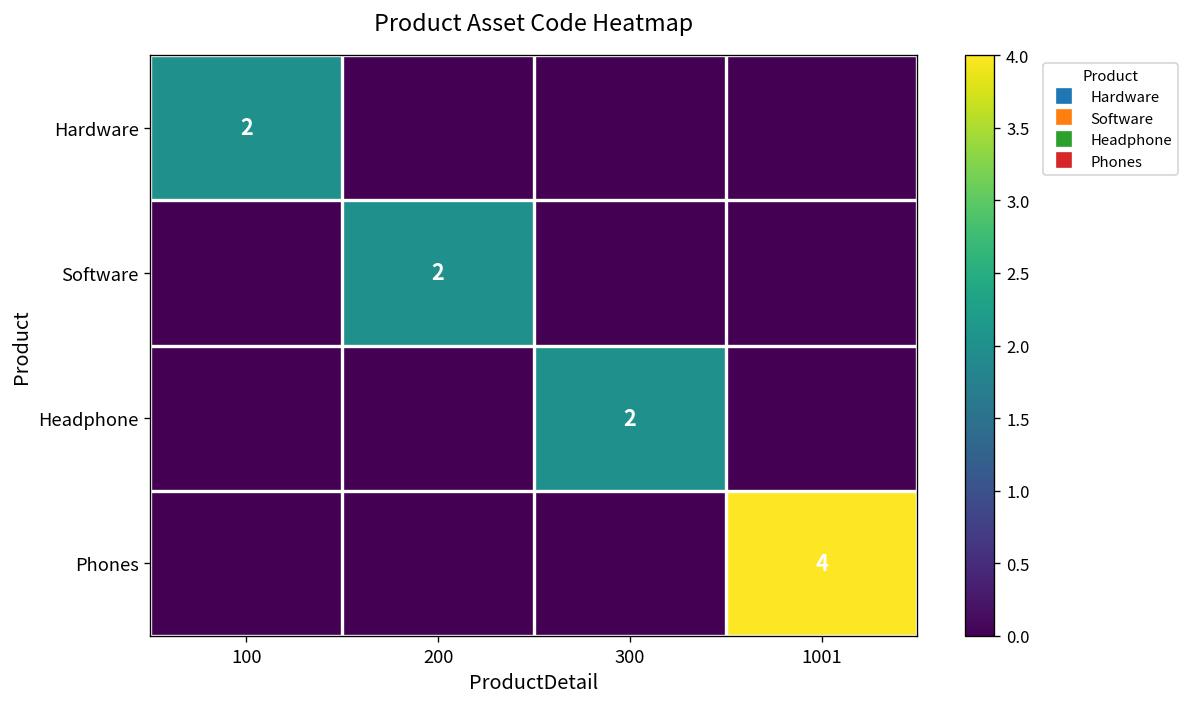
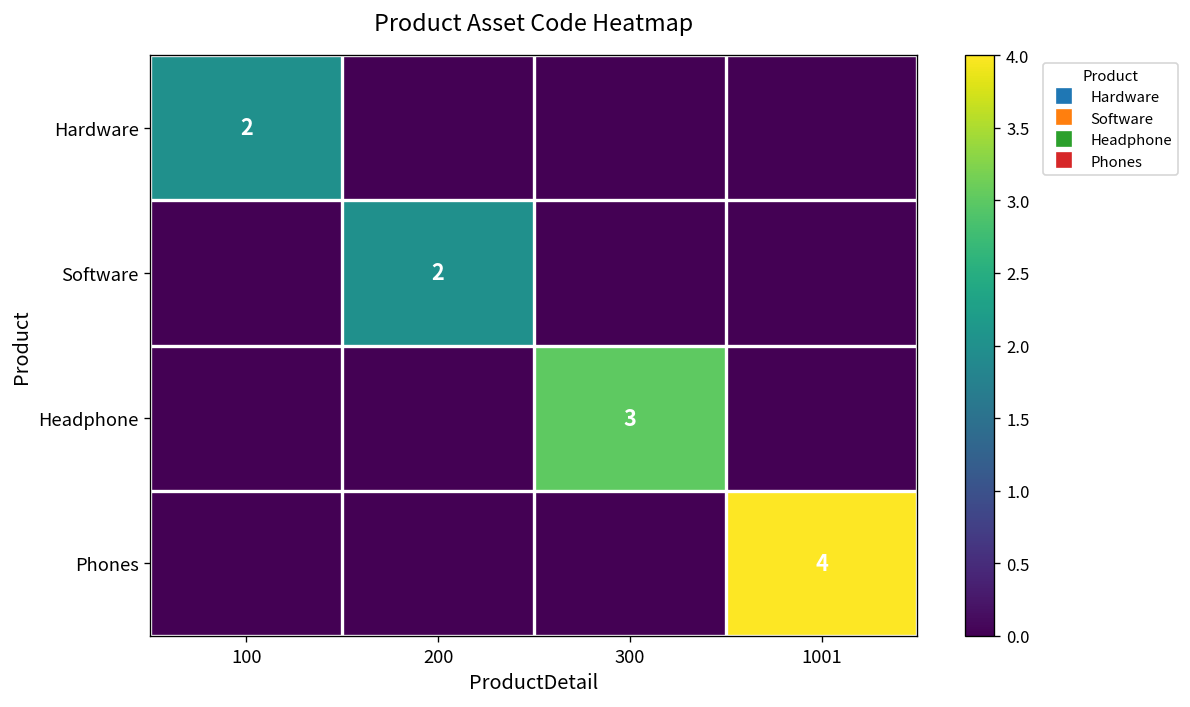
Headphone, 300: 2 -> 3
